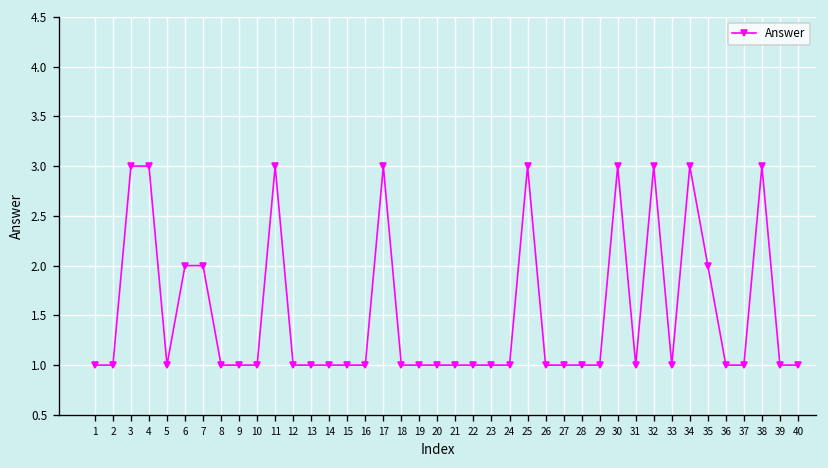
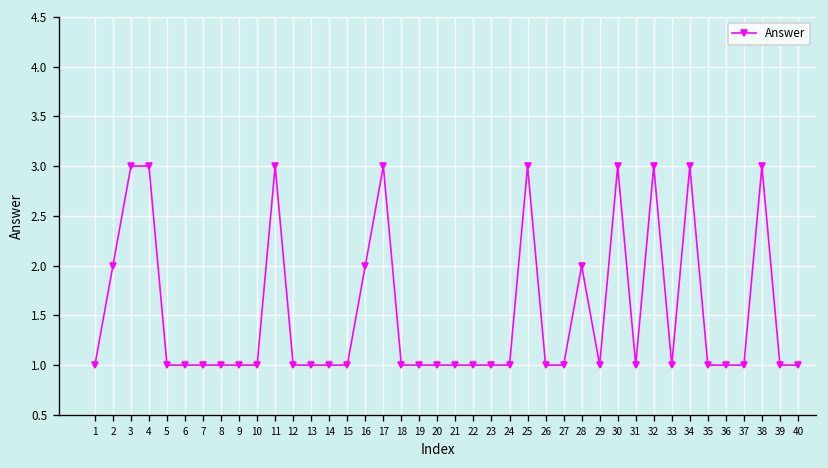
2: 1 -> 2
6: 2 -> 1
7: 2 -> 1
16: 1 -> 2
28: 1 -> 2
35: 2 -> 1
